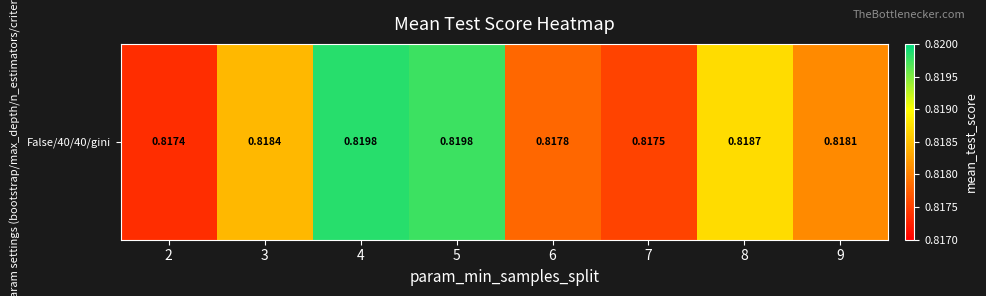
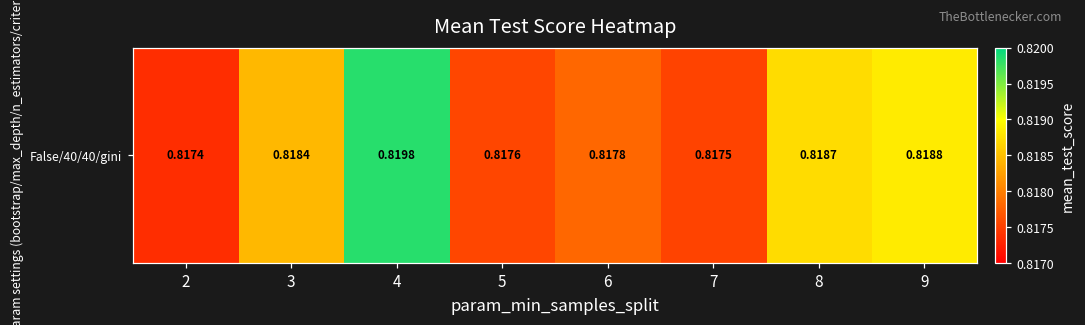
False/40/40/gini, 5: 0.8198 -> 0.8176
False/40/40/gini, 9: 0.8181 -> 0.8188
